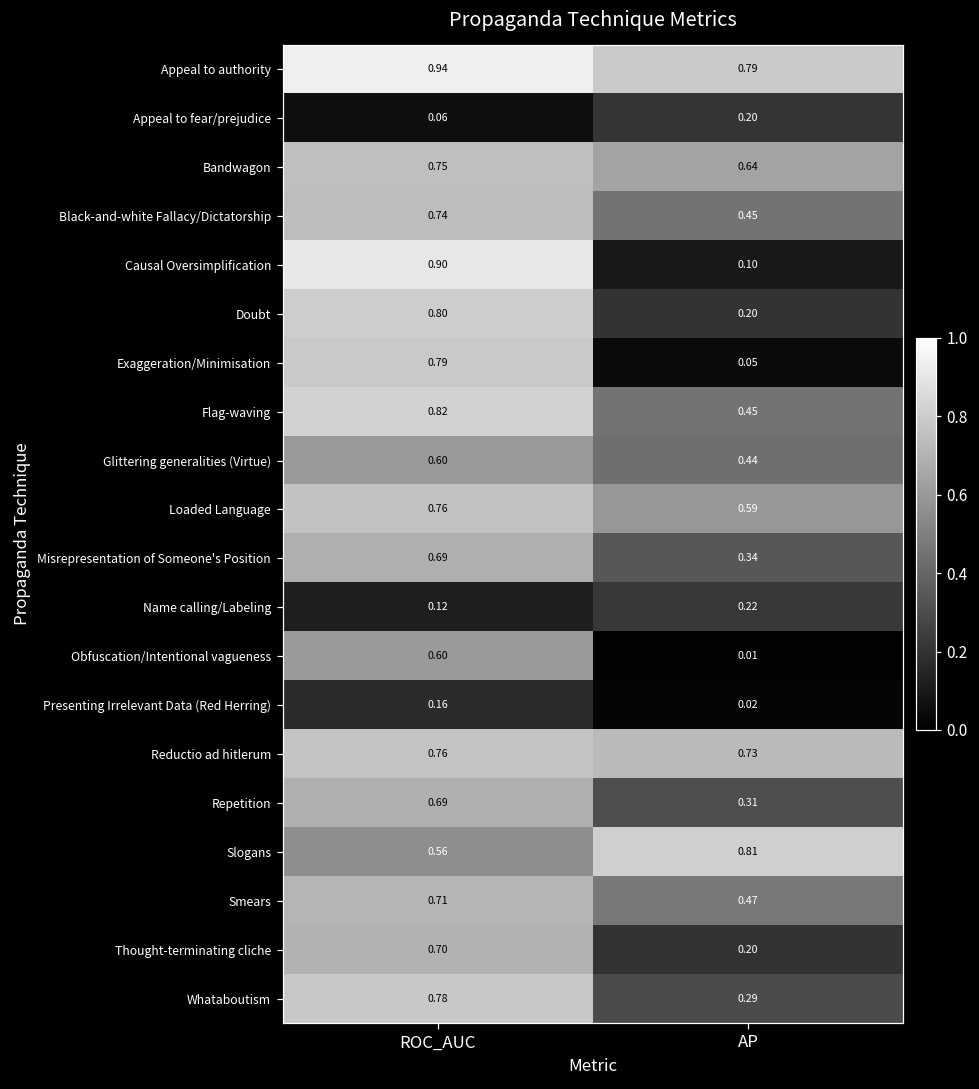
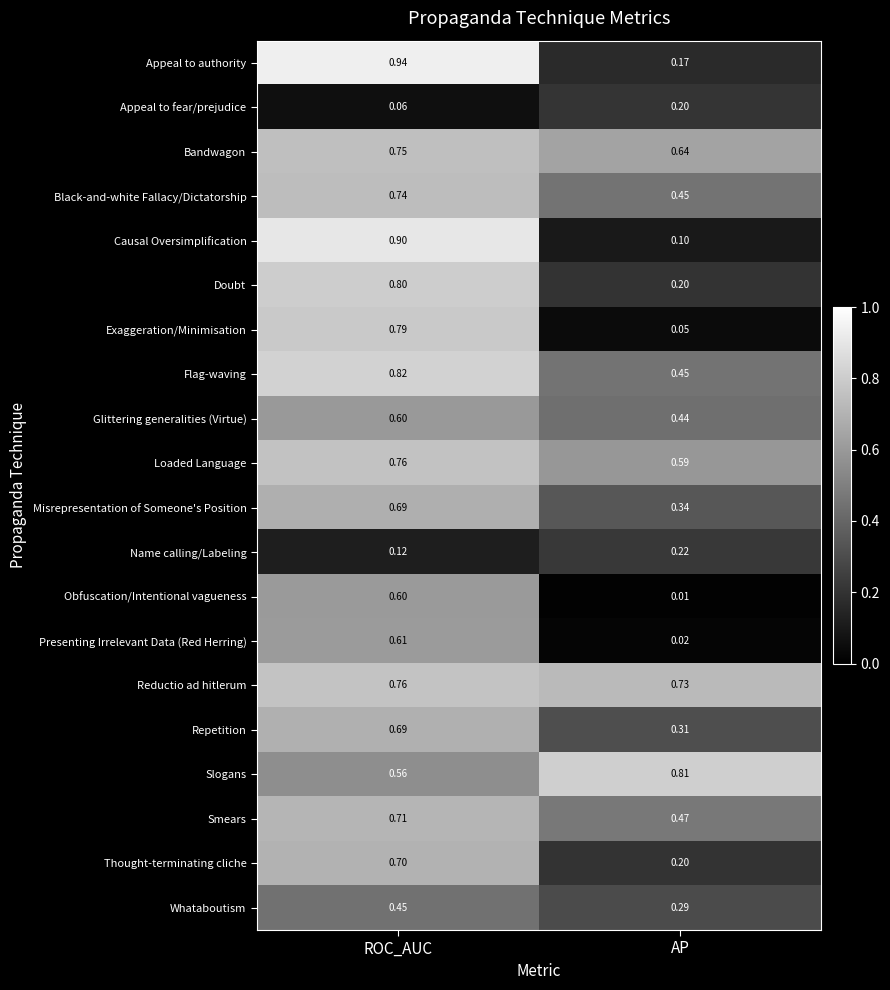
Appeal to authority, AP: 0.79 -> 0.17
Presenting Irrelevant Data (Red Herring), ROC_AUC: 0.16 -> 0.61
Whataboutism, ROC_AUC: 0.78 -> 0.45
